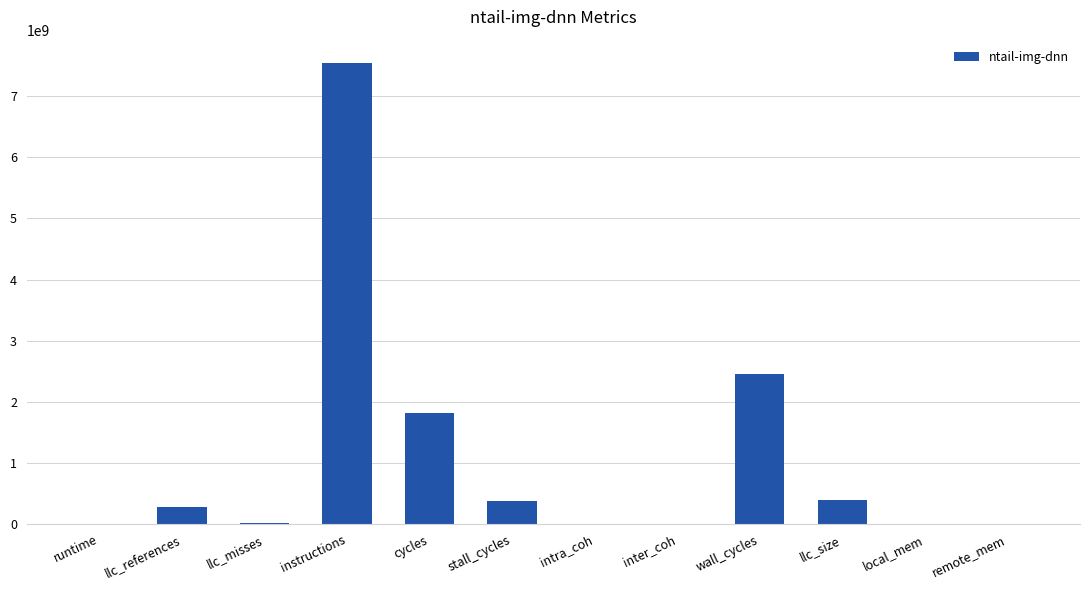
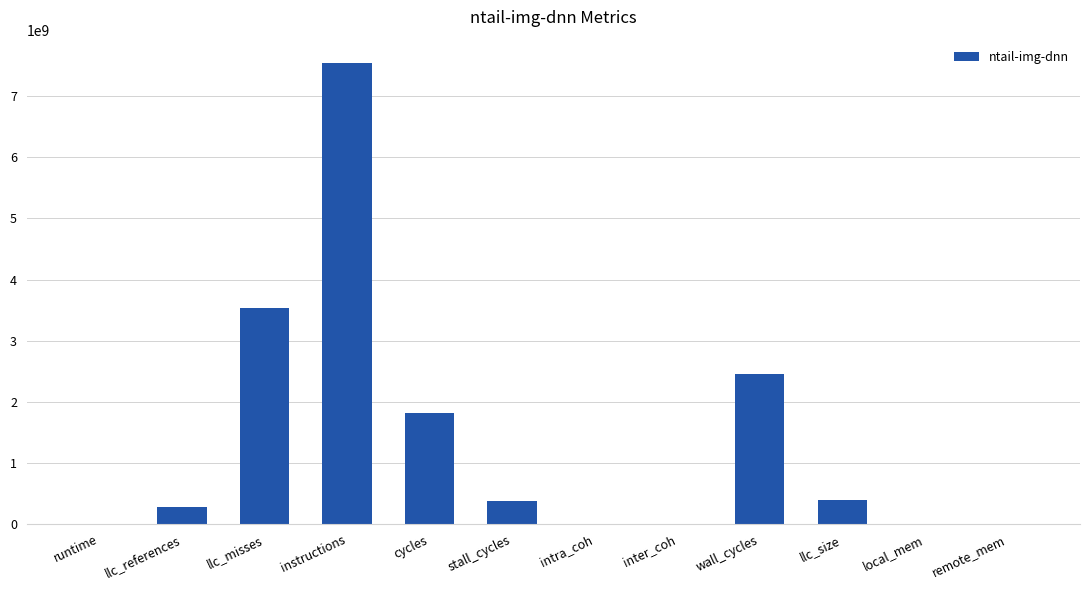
llc_misses: 0 -> 3500000000
